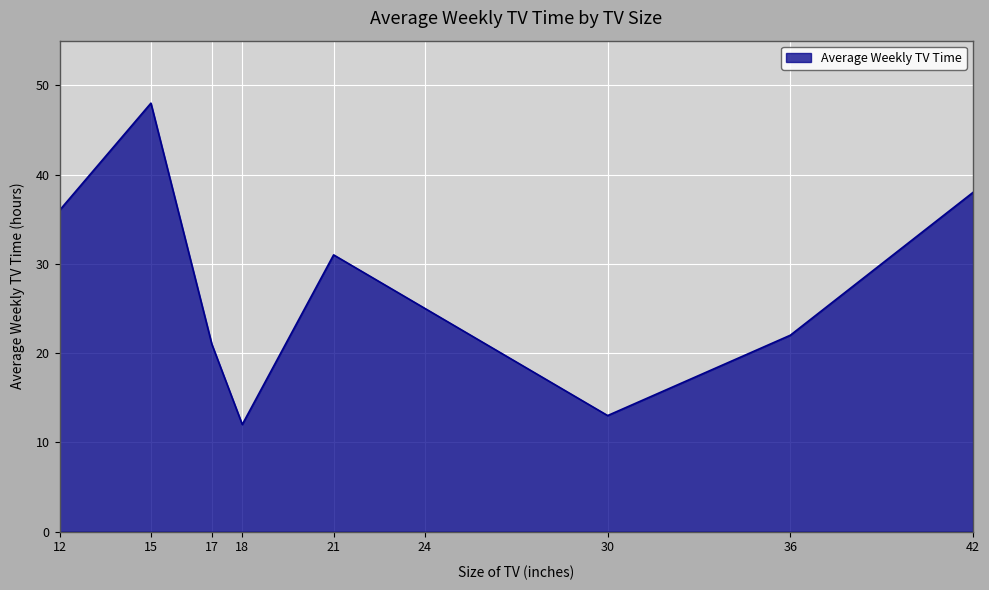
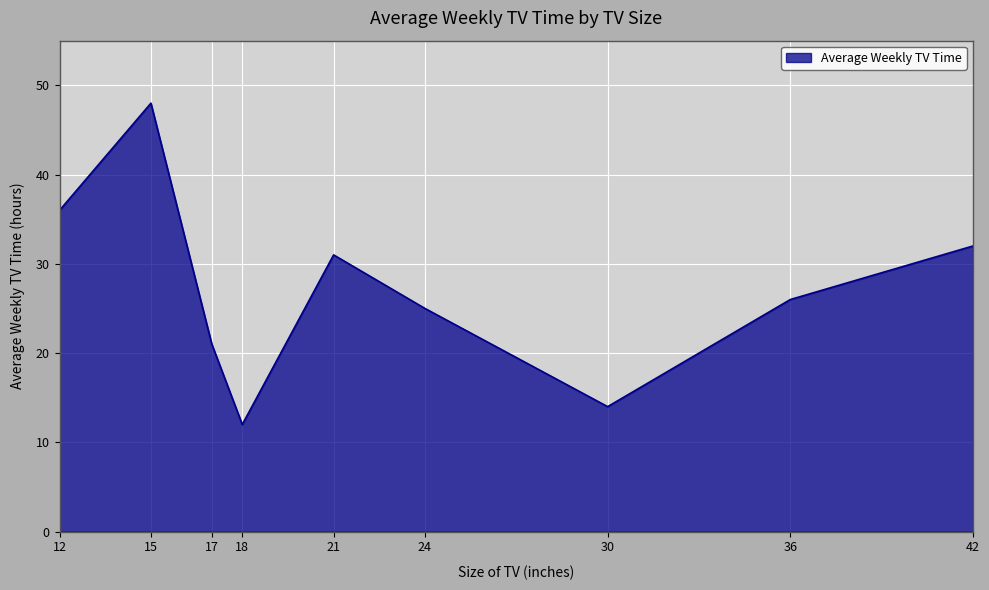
30: 13 -> 14
36: 22 -> 26
42: 38 -> 32
